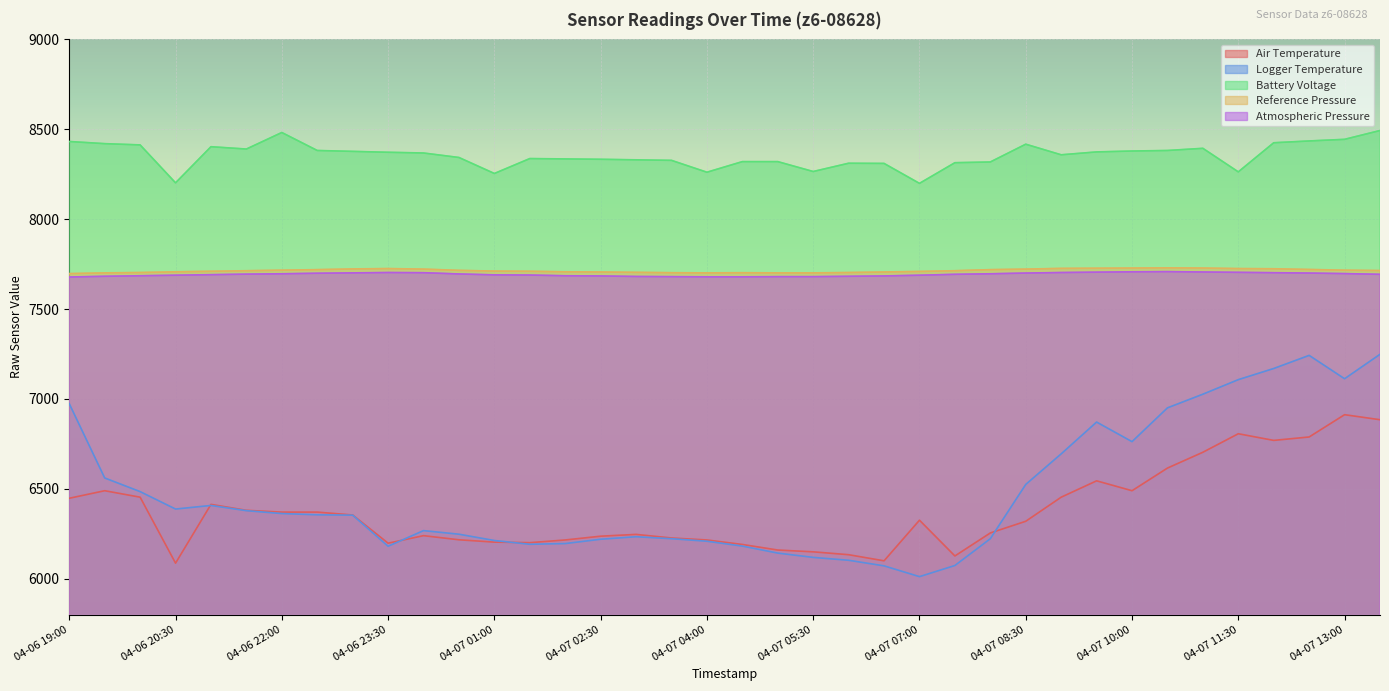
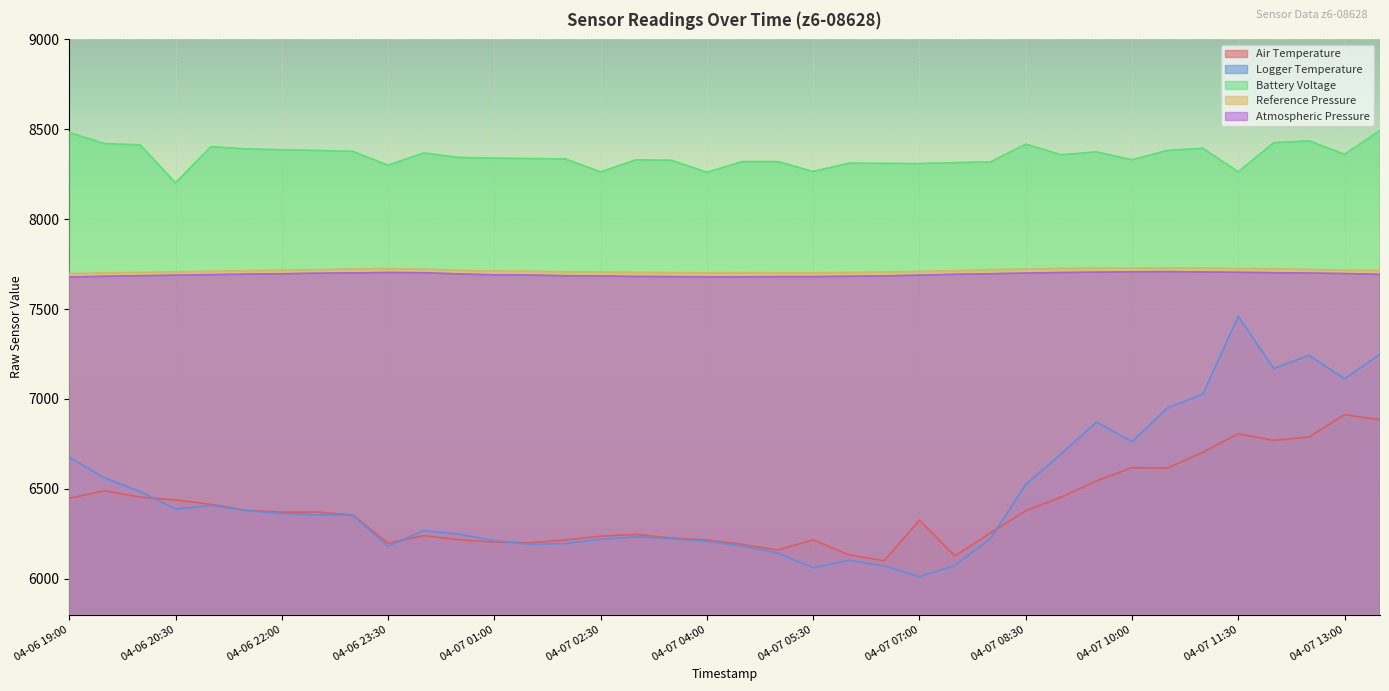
Logger Temperature, 04-06 19:00: 6970 -> 6680
Battery Voltage, 04-06 19:00: 8430 -> 8480
Air Temperature, 04-06 20:30: 6090 -> 6440
Battery Voltage, 04-06 22:00: 8480 -> 8390
Battery Voltage, 04-06 23:30: 8370 -> 8300
Battery Voltage, 04-07 01:00: 8250 -> 8340
Battery Voltage, 04-07 02:30: 8330 -> 8260
Air Temperature, 04-07 05:30: 6150 -> 6220
Logger Temperature, 04-07 05:30: 6120 -> 6060
Battery Voltage, 04-07 07:00: 8200 -> 8310
Air Temperature, 04-07 08:30: 6320 -> 6380
Air Temperature, 04-07 10:00: 6490 -> 6620
Battery Voltage, 04-07 10:00: 8380 -> 8330
Logger Temperature, 04-07 11:30: 7110 -> 7460
Battery Voltage, 04-07 13:00: 8440 -> 8360
